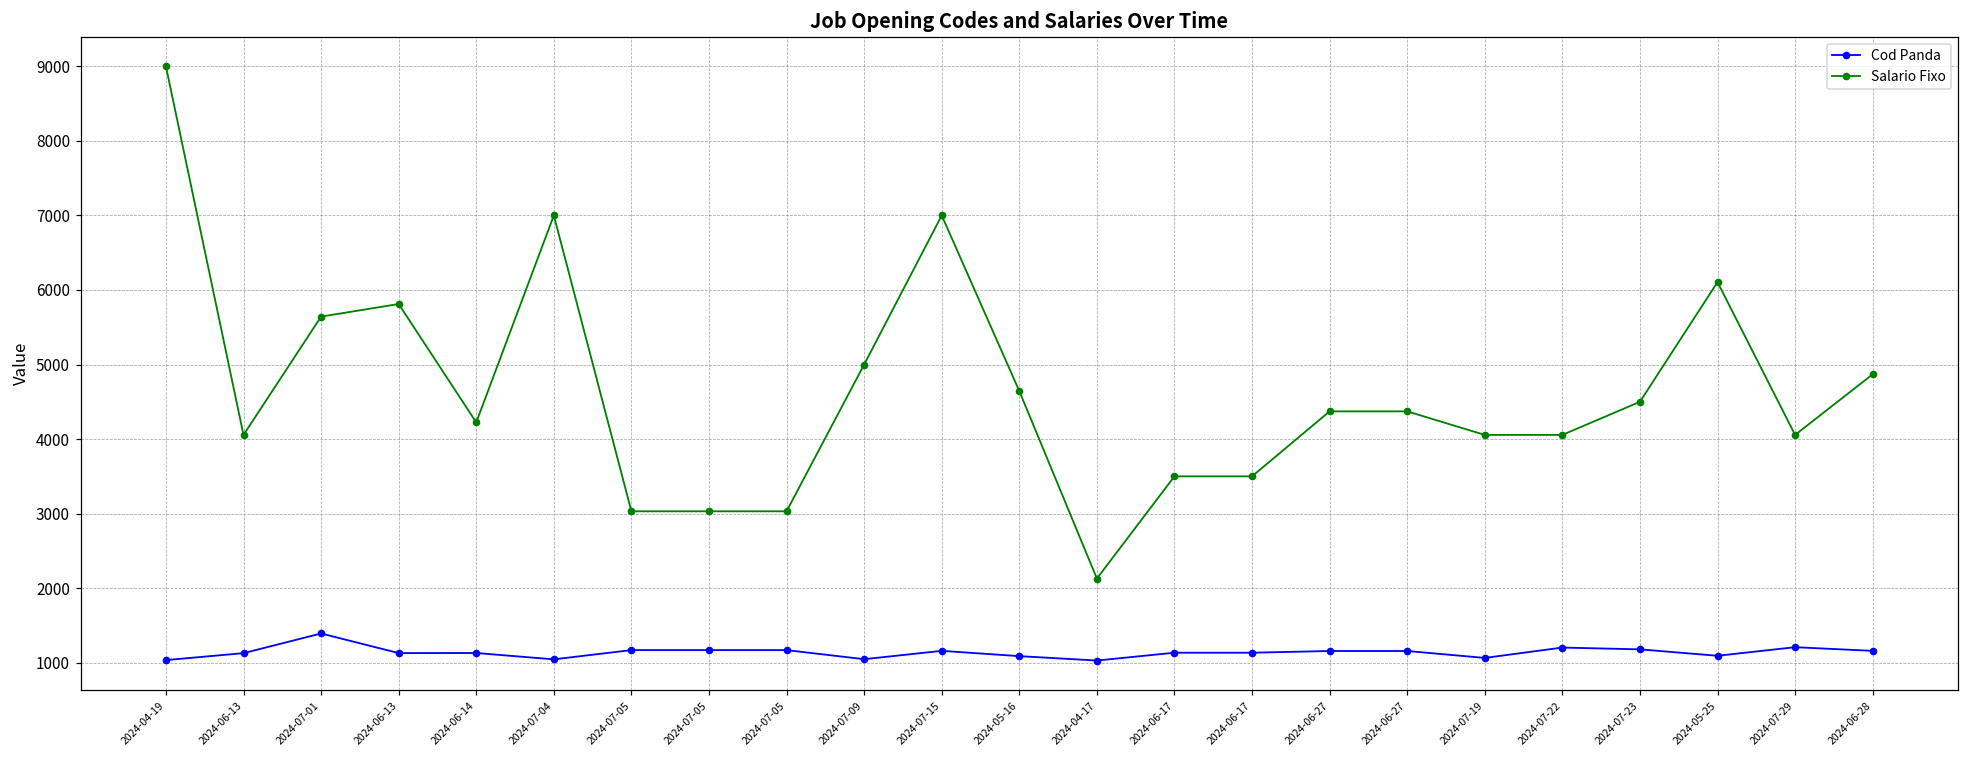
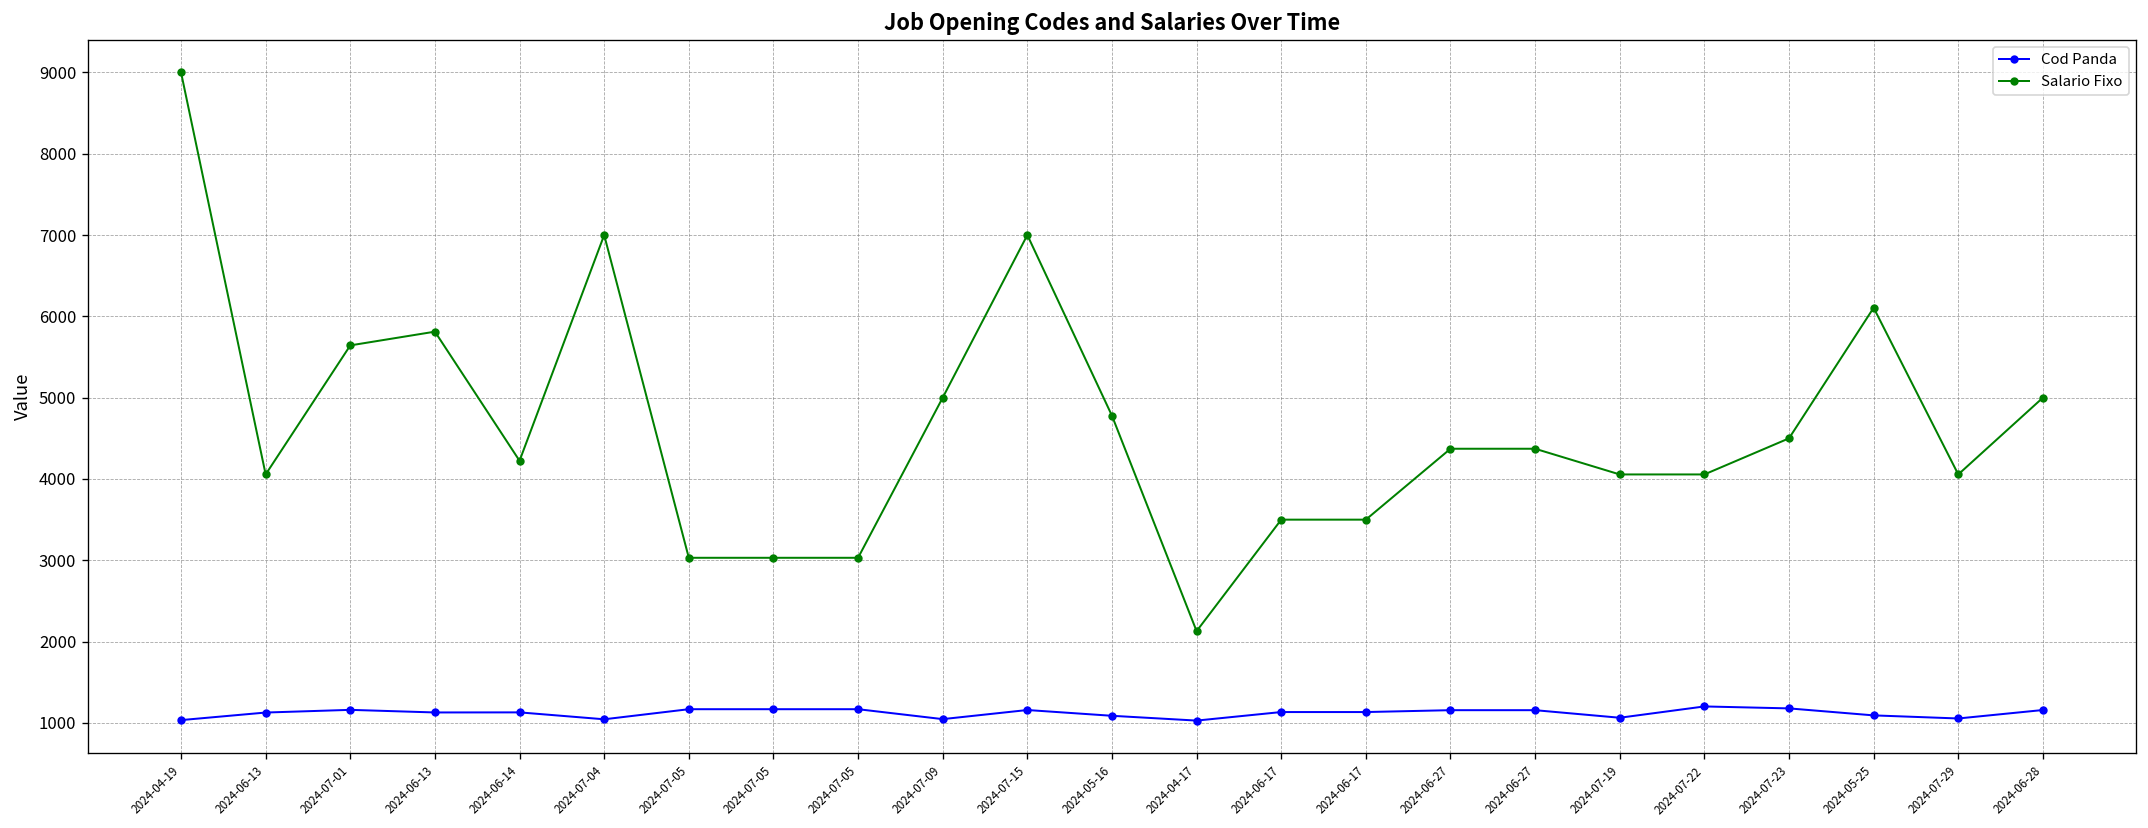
Cod Panda, 2024-07-01: 1400 -> 1200
Salario Fixo, 2024-05-16: 4600 -> 4800
Cod Panda, 2024-07-29: 1200 -> 1100
Salario Fixo, 2024-06-28: 4900 -> 5000
